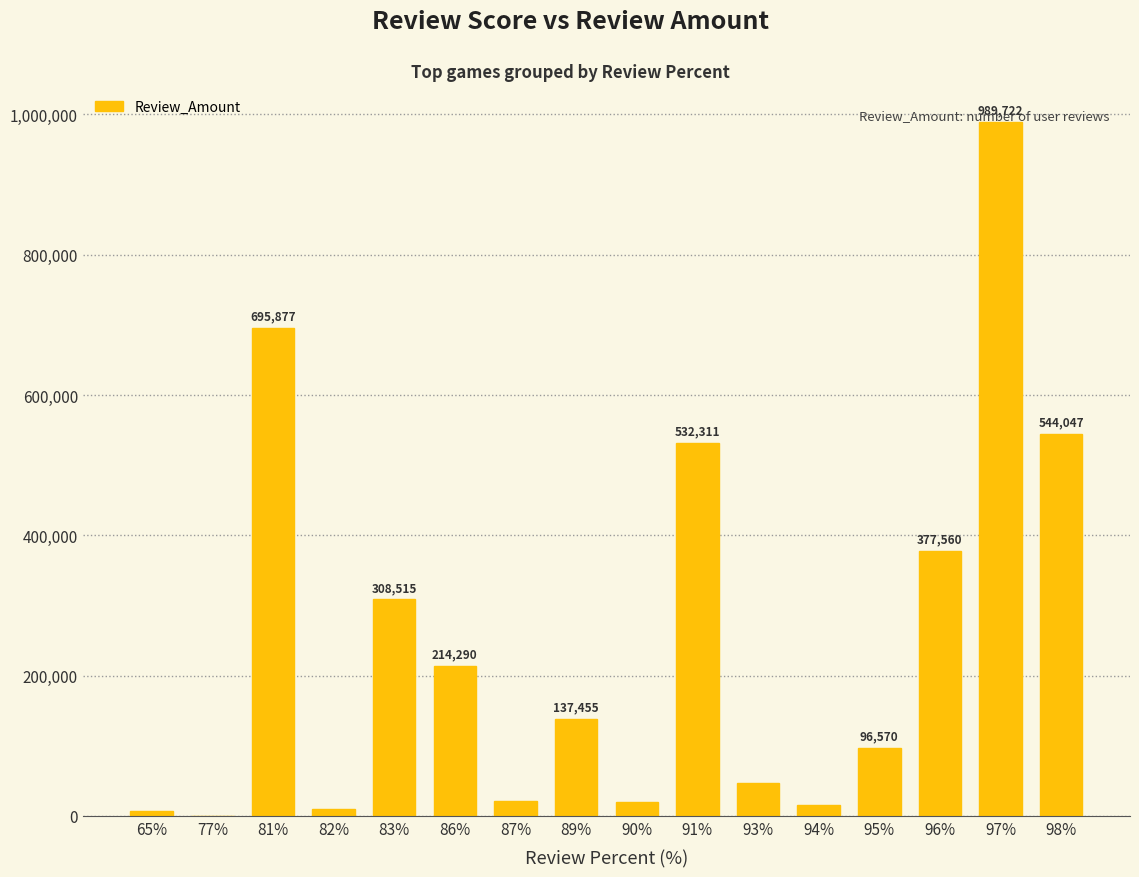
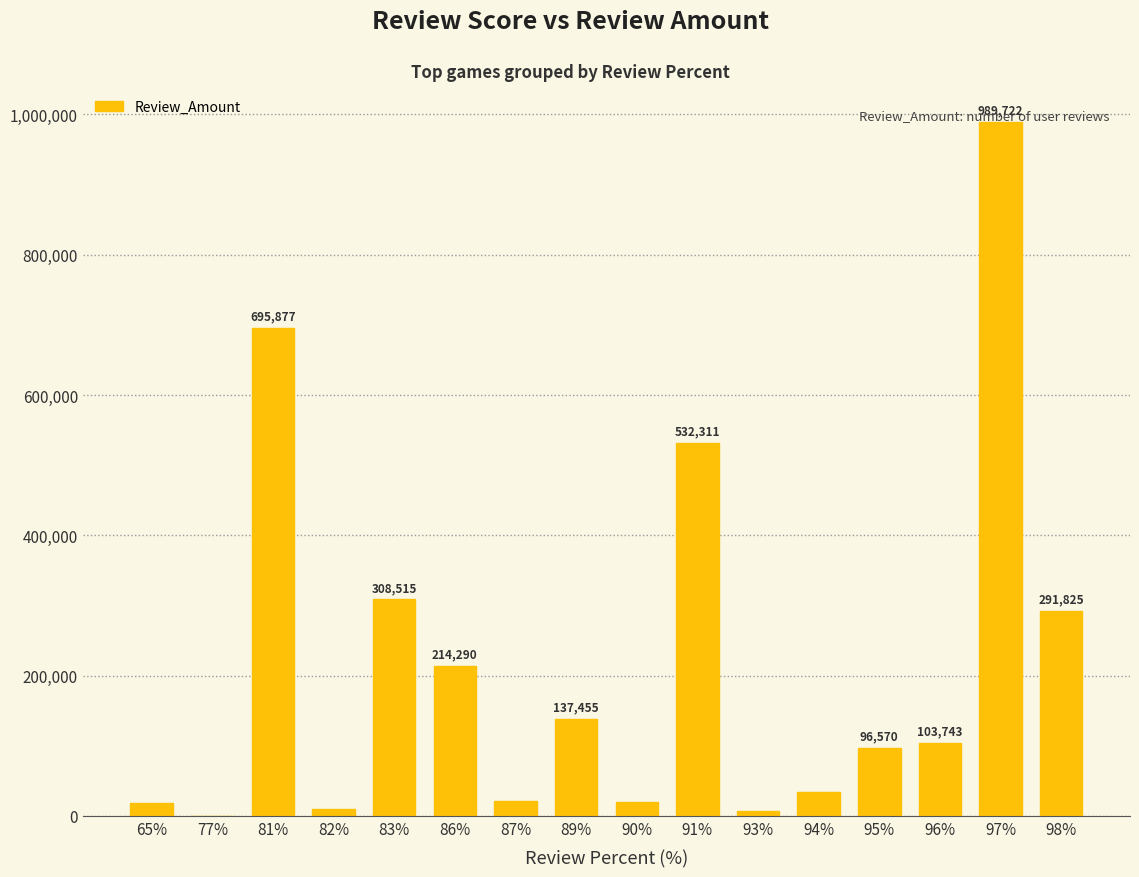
65%: 10,000 -> 20,000
93%: 50,000 -> 10,000
94%: 20,000 -> 30,000
96%: 377,560 -> 103,743
98%: 544,047 -> 291,825
